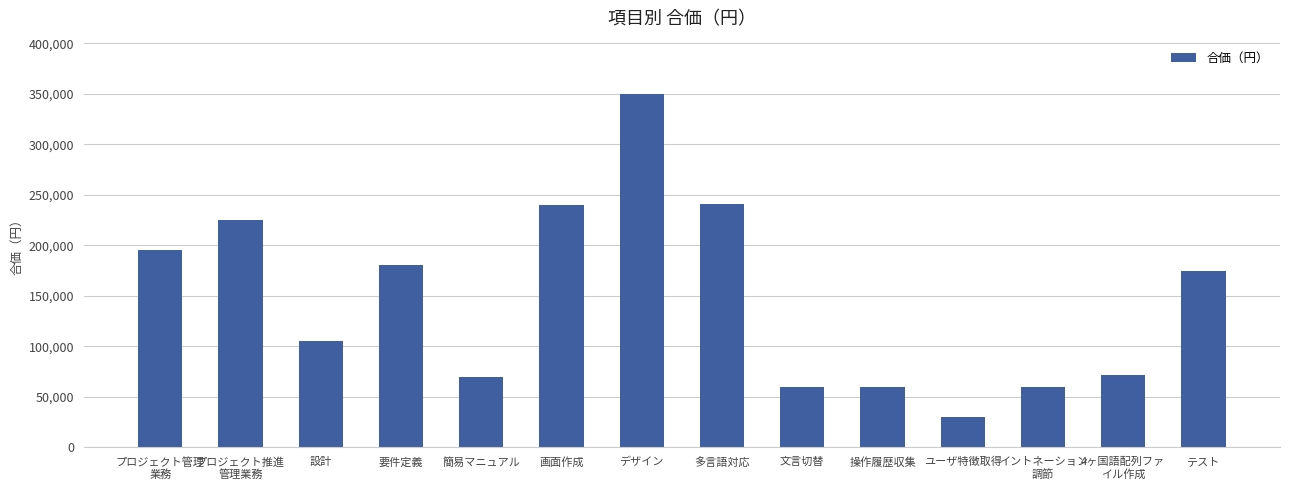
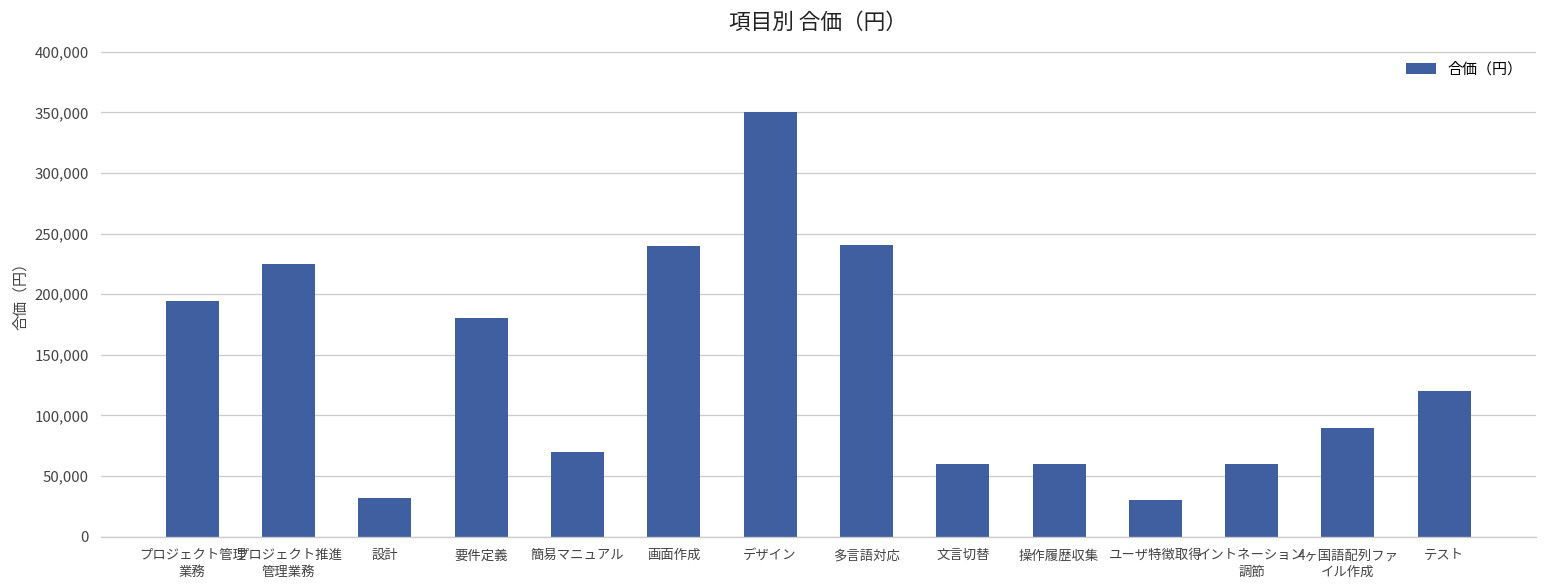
設計: 105,000 -> 32,000
4ヶ国語配列ファ イル作成: 72,000 -> 90,000
テスト: 174,000 -> 120,000
